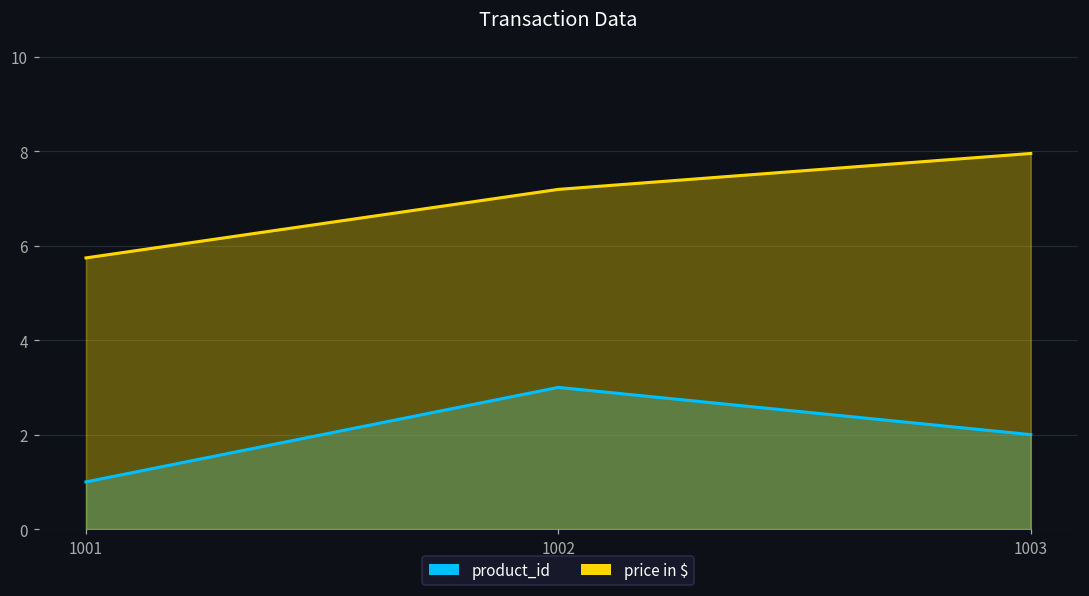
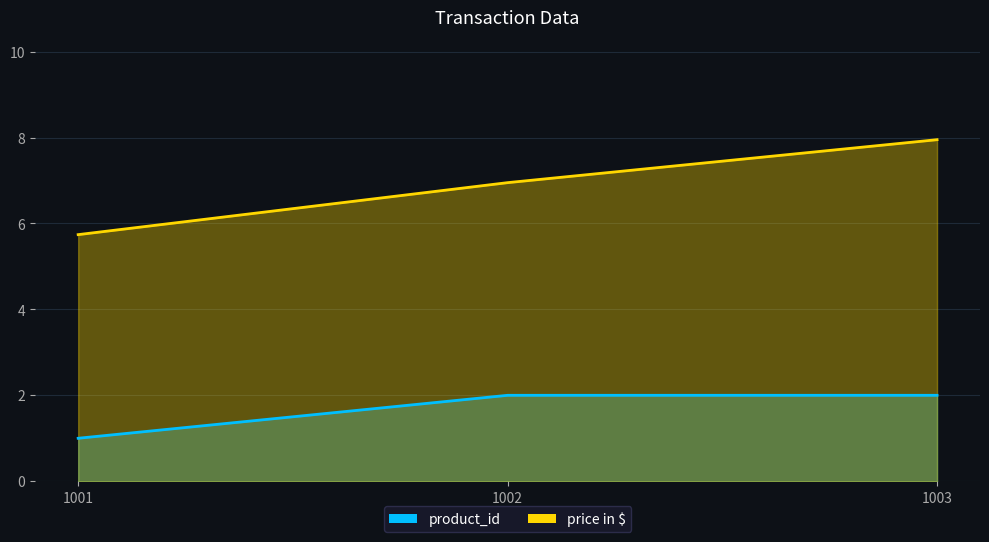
product_id, 1002: 3 -> 2
price in $, 1002: 7.2 -> 7.0
